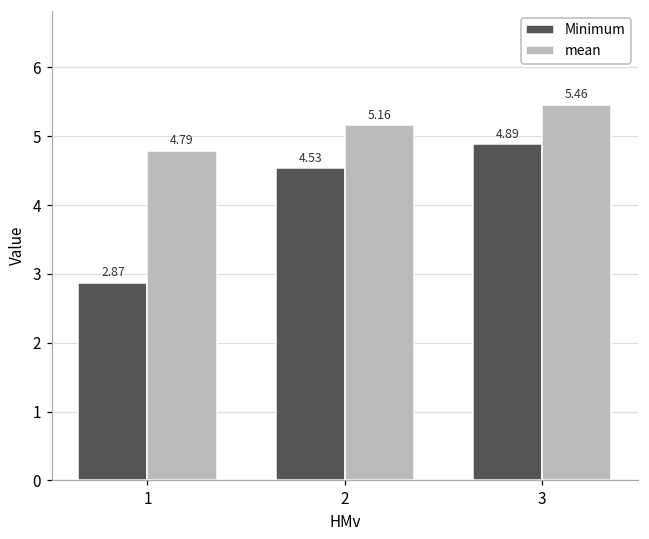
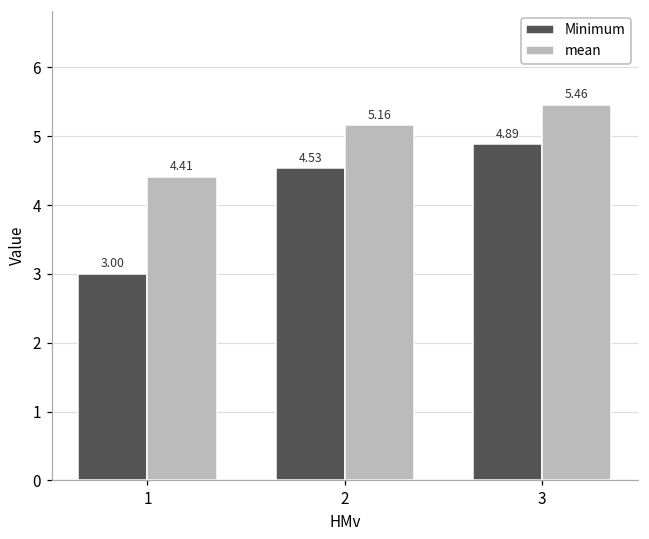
Minimum, 1: 2.87 -> 3.00
mean, 1: 4.79 -> 4.41
